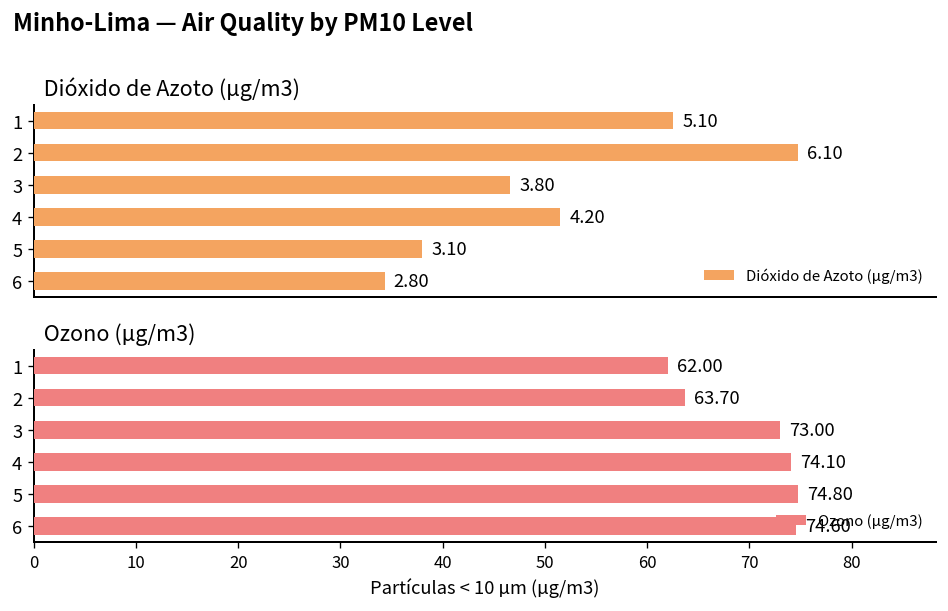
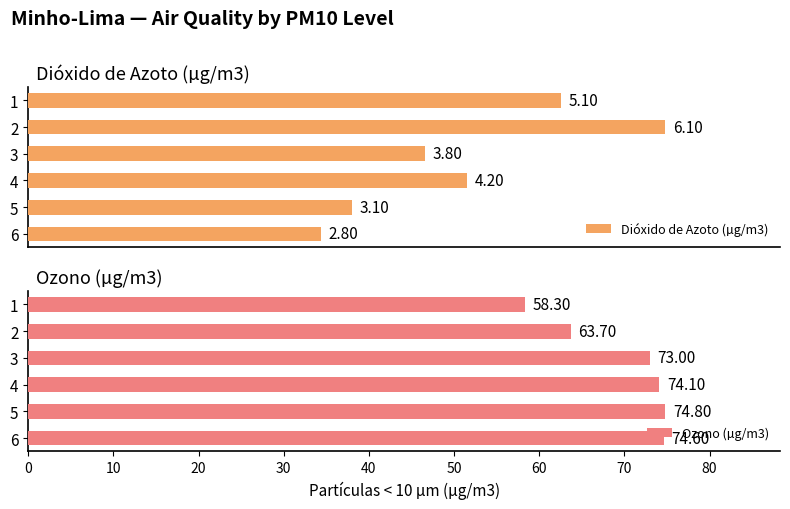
Ozono (µg/m3), 1: 62.00 -> 58.30
